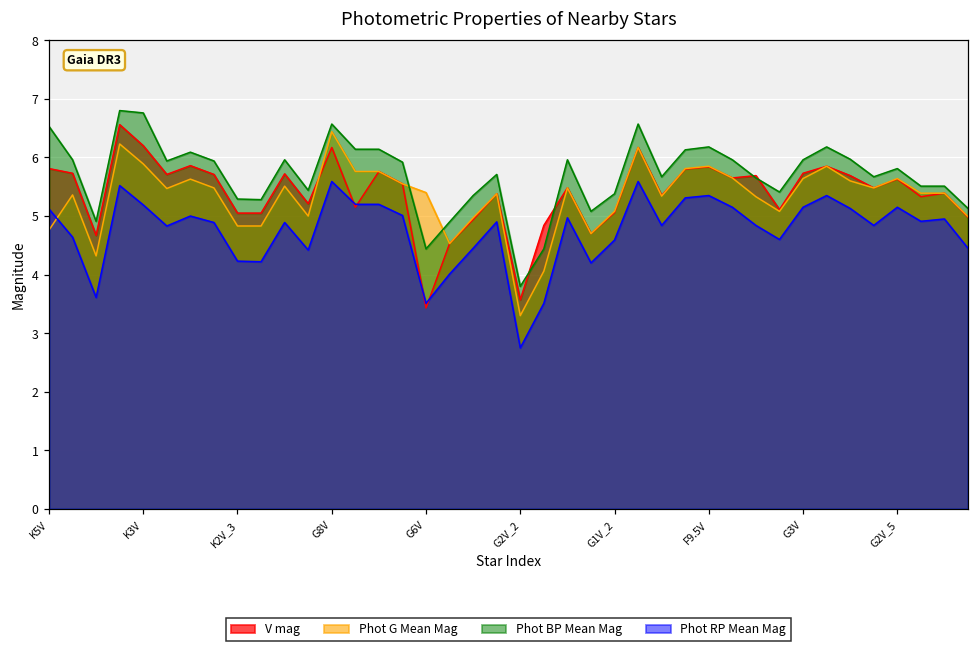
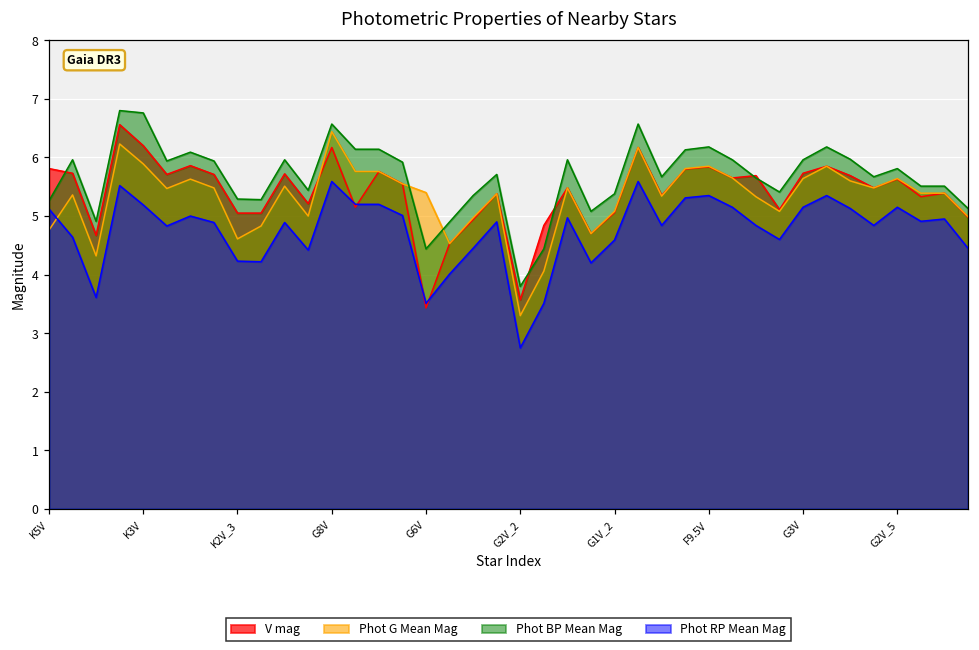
Phot BP Mean Mag, K5V: 6.5 -> 5.3
Phot G Mean Mag, K2V_3: 4.8 -> 4.6
